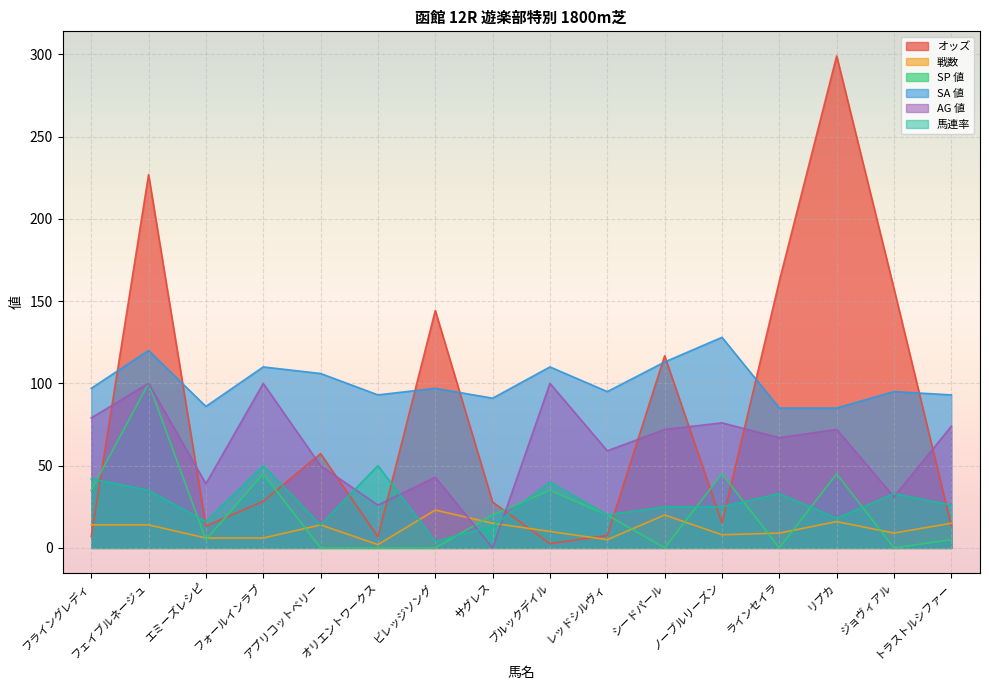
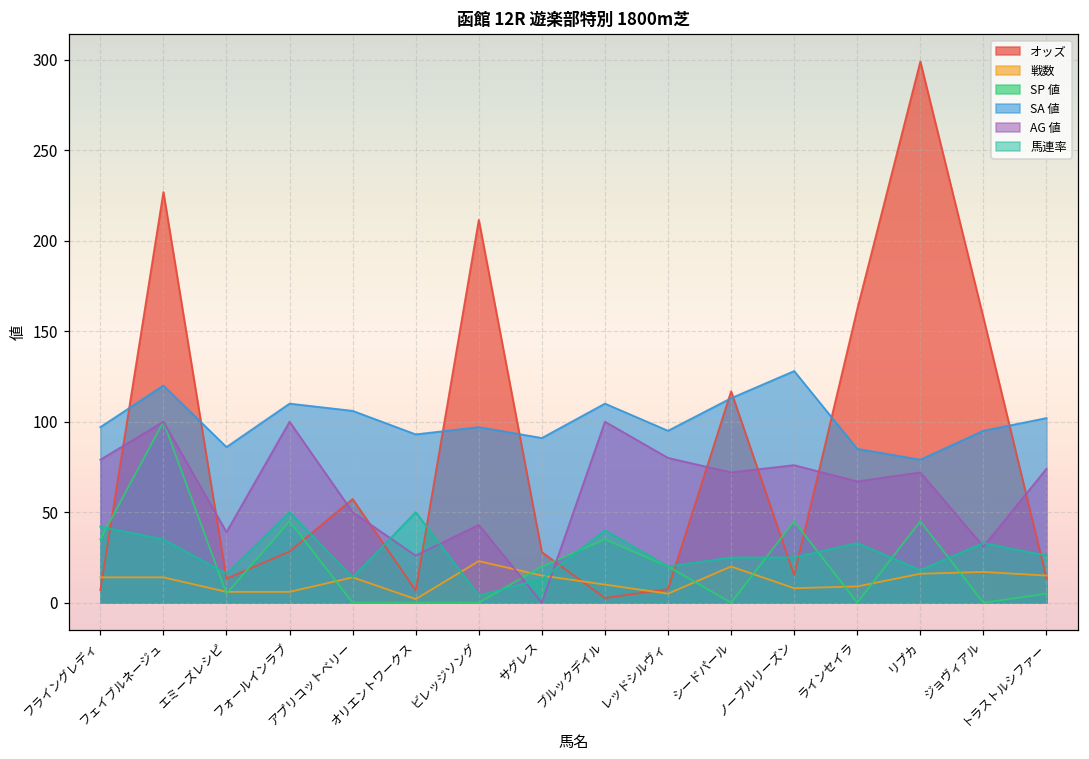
オッズ, ビレッジソング: 144 -> 212
AG 値, レッドシルヴィ: 59 -> 80
SA 値, リプカ: 85 -> 79
戦数, ジョヴィアル: 9 -> 17
SA 値, トラストルシファー: 93 -> 102
